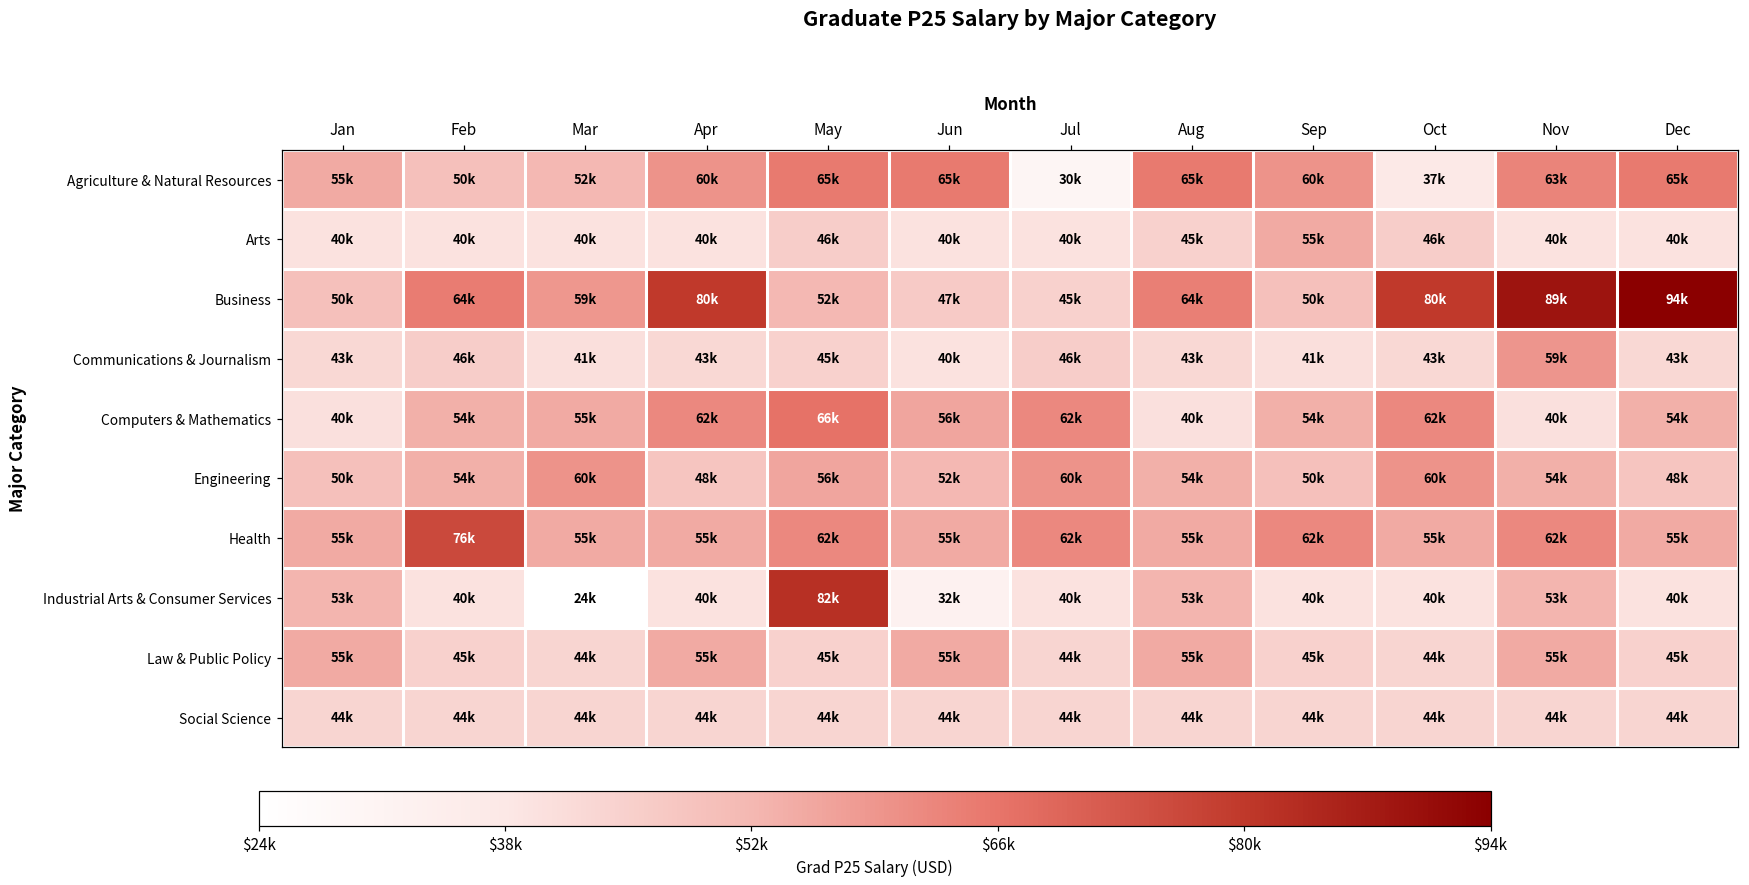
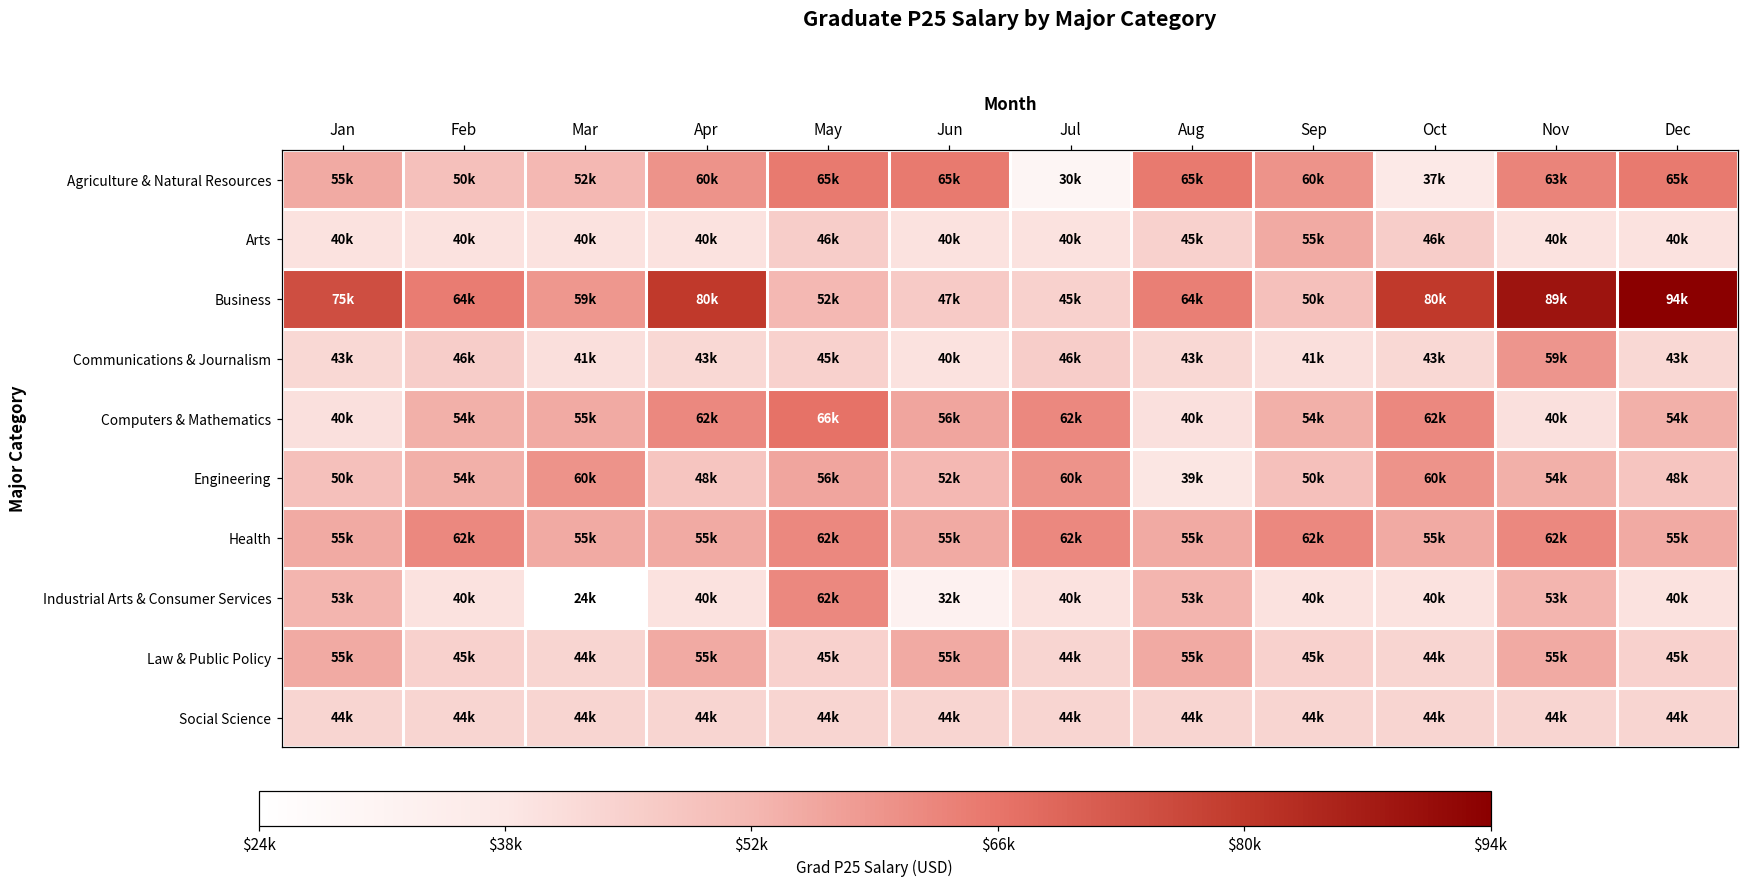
Business, Jan: 50k -> 75k
Engineering, Aug: 54k -> 39k
Health, Feb: 76k -> 62k
Industrial Arts & Consumer Services, May: 82k -> 62k
